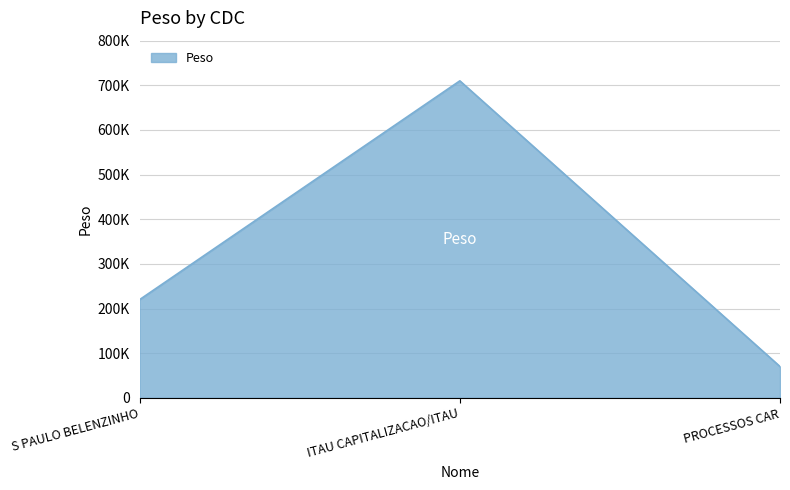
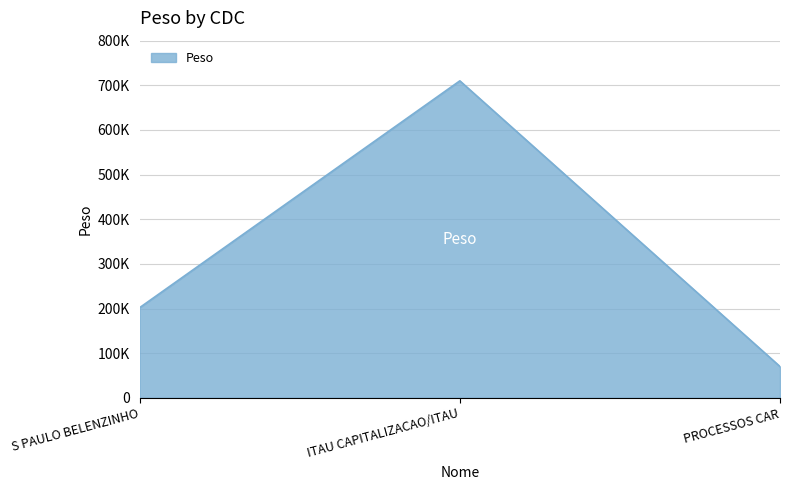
S PAULO BELENZINHO: 220000 -> 200000
